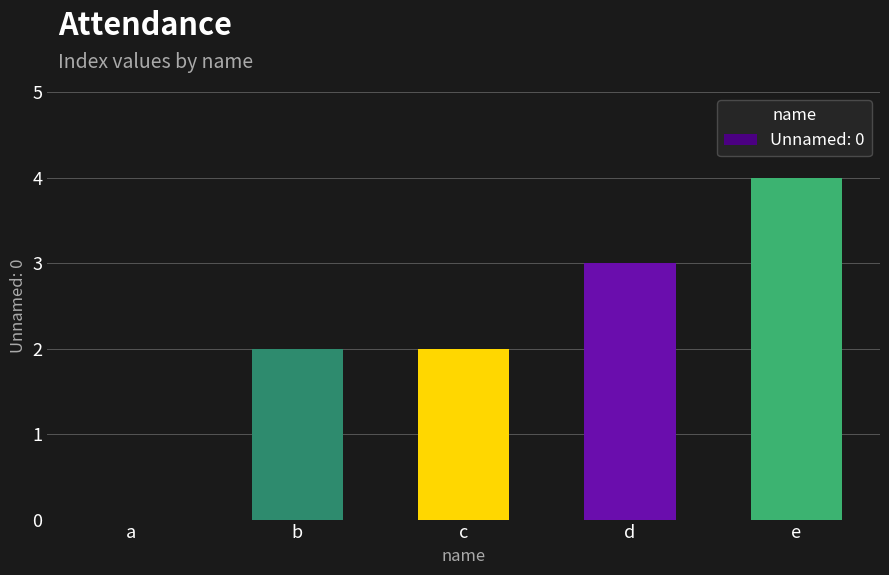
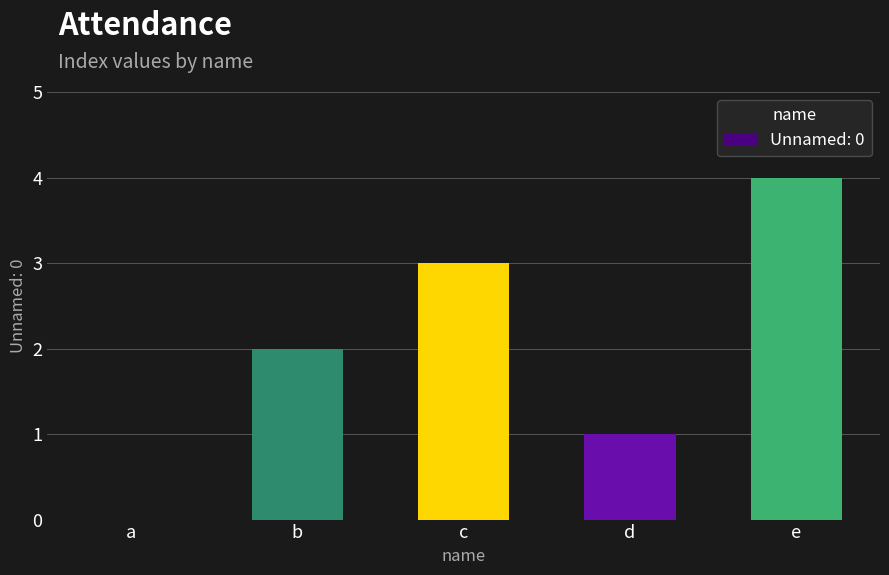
c: 2 -> 3
d: 3 -> 1
